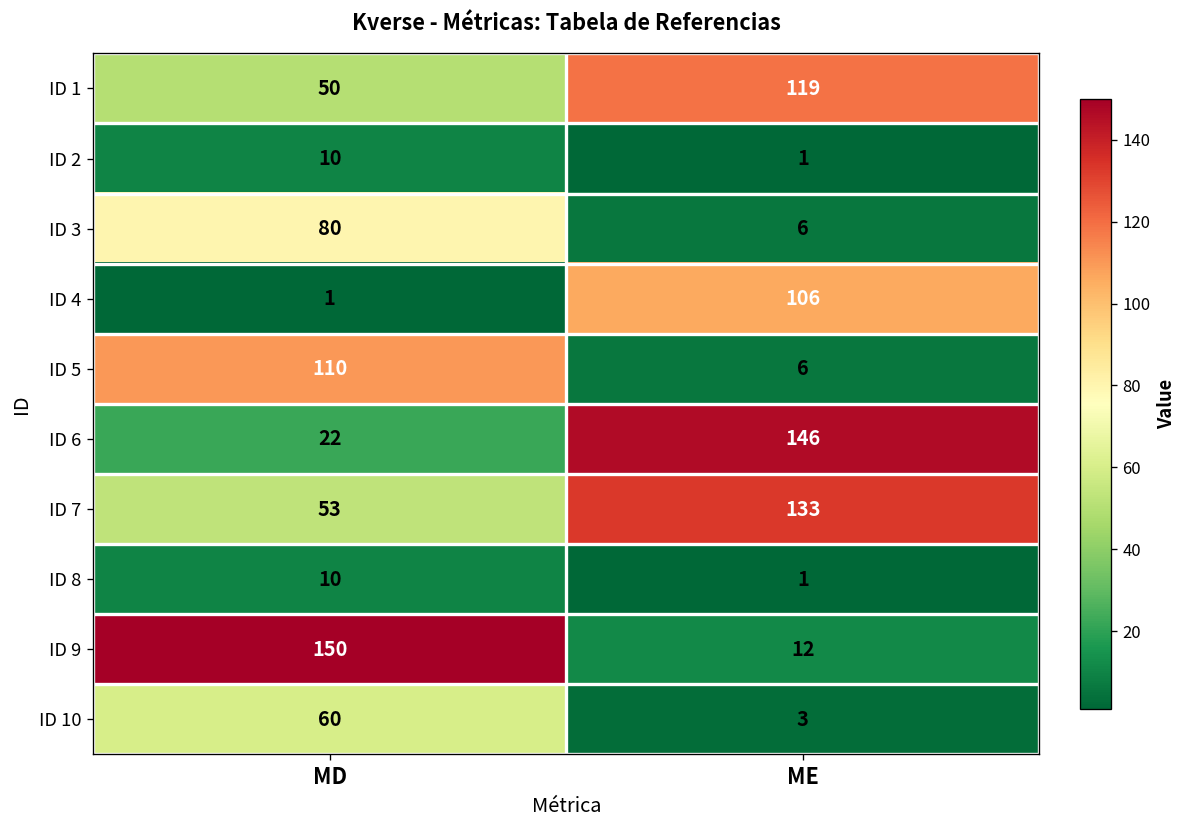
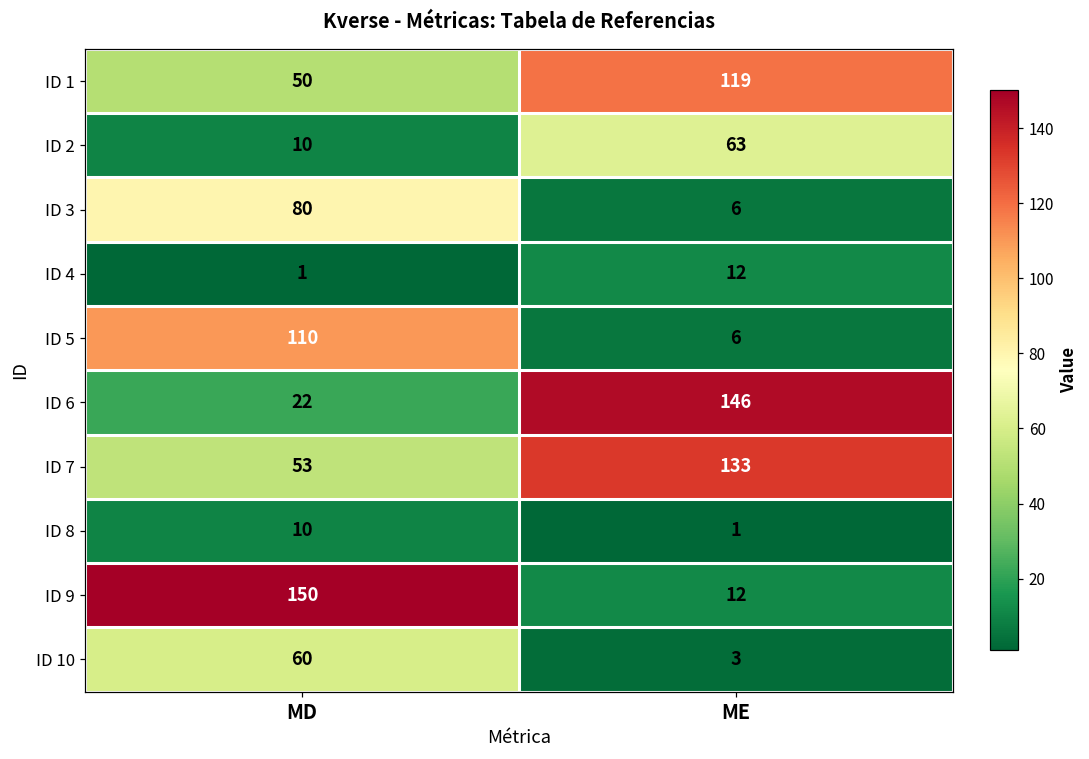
ID 2, ME: 1 -> 63
ID 4, ME: 106 -> 12
